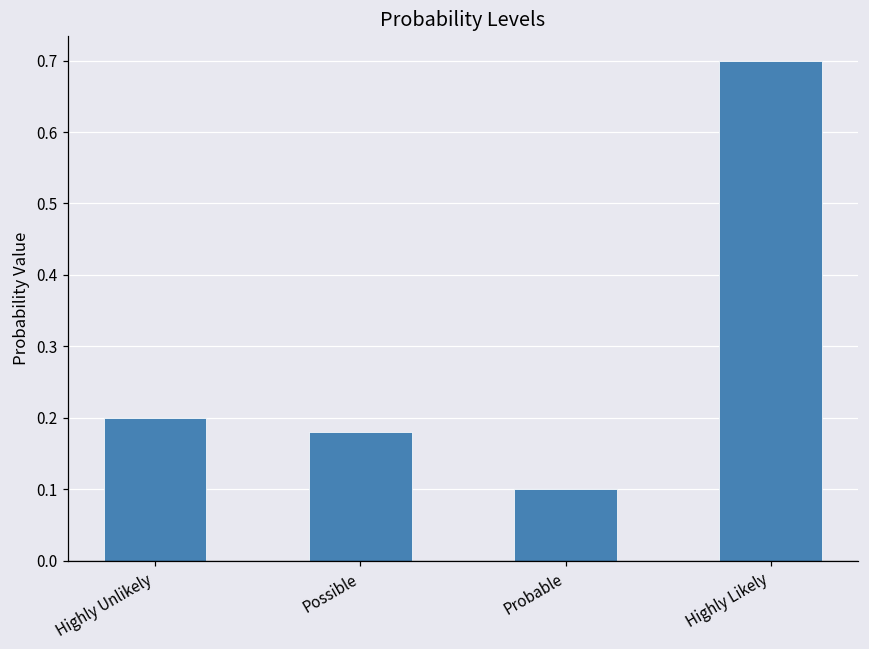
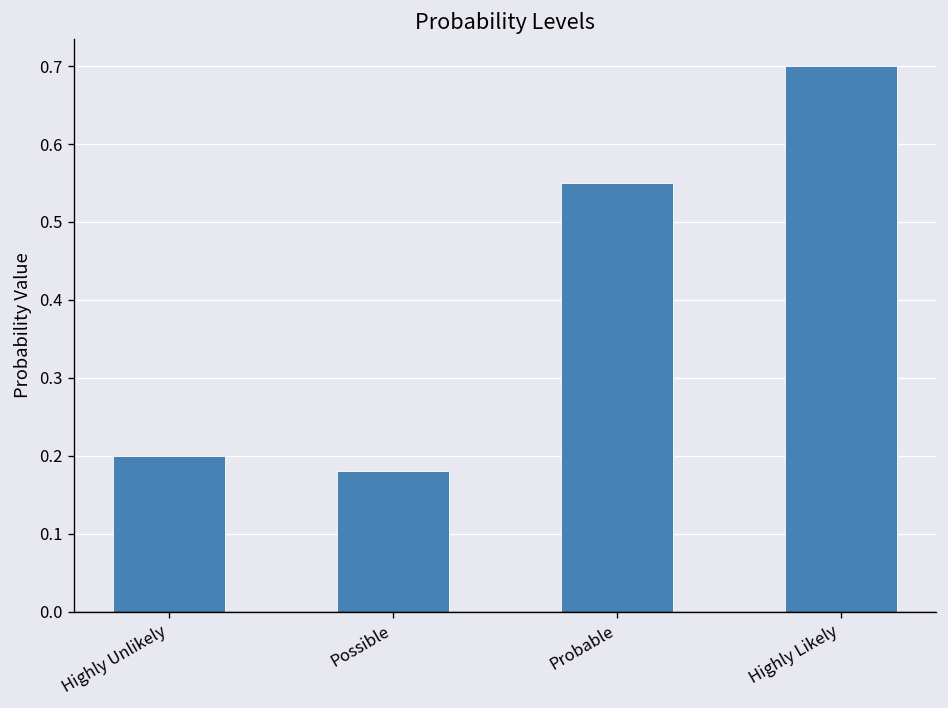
Probable: 0.10 -> 0.55
